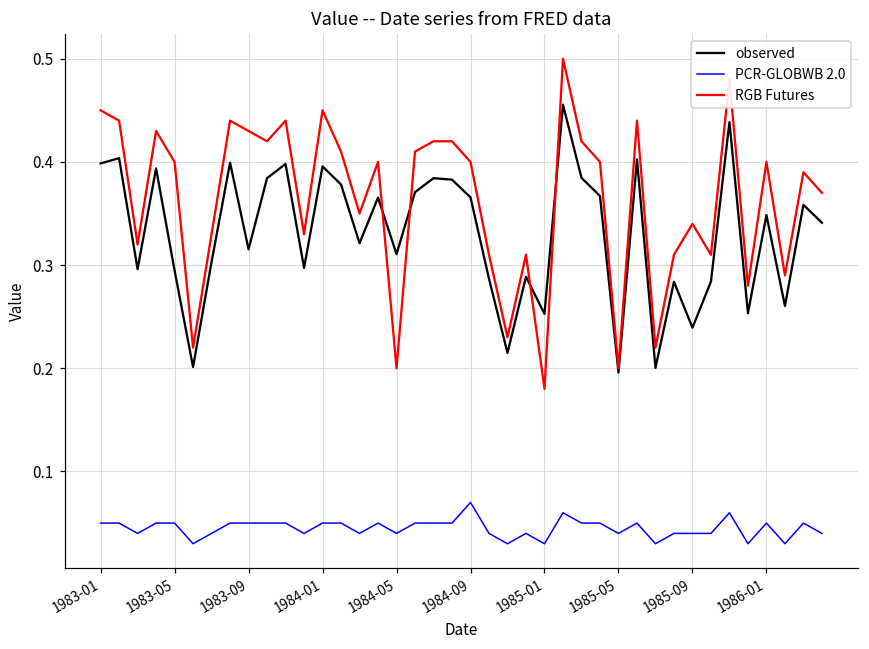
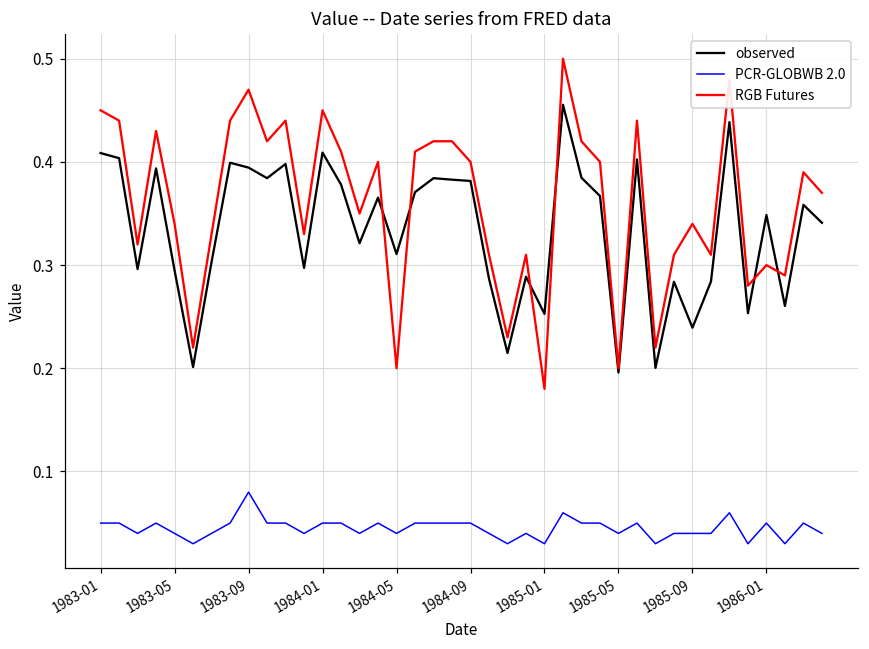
observed, 1983-01: 0.40 -> 0.41
PCR-GLOBWB 2.0, 1983-05: 0.05 -> 0.04
RGB Futures, 1983-05: 0.40 -> 0.34
observed, 1983-09: 0.32 -> 0.39
PCR-GLOBWB 2.0, 1983-09: 0.05 -> 0.08
RGB Futures, 1983-09: 0.43 -> 0.47
observed, 1984-01: 0.40 -> 0.41
observed, 1984-09: 0.37 -> 0.38
PCR-GLOBWB 2.0, 1984-09: 0.07 -> 0.05
RGB Futures, 1986-01: 0.4 -> 0.3
